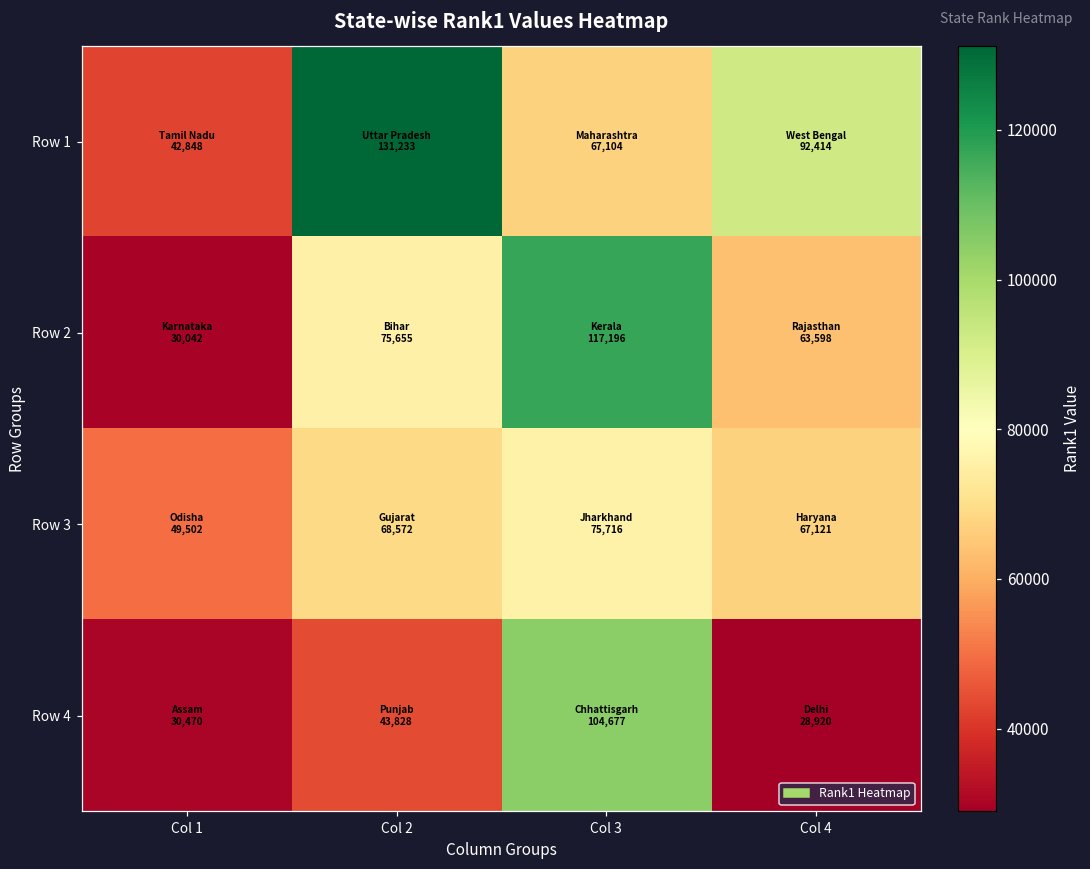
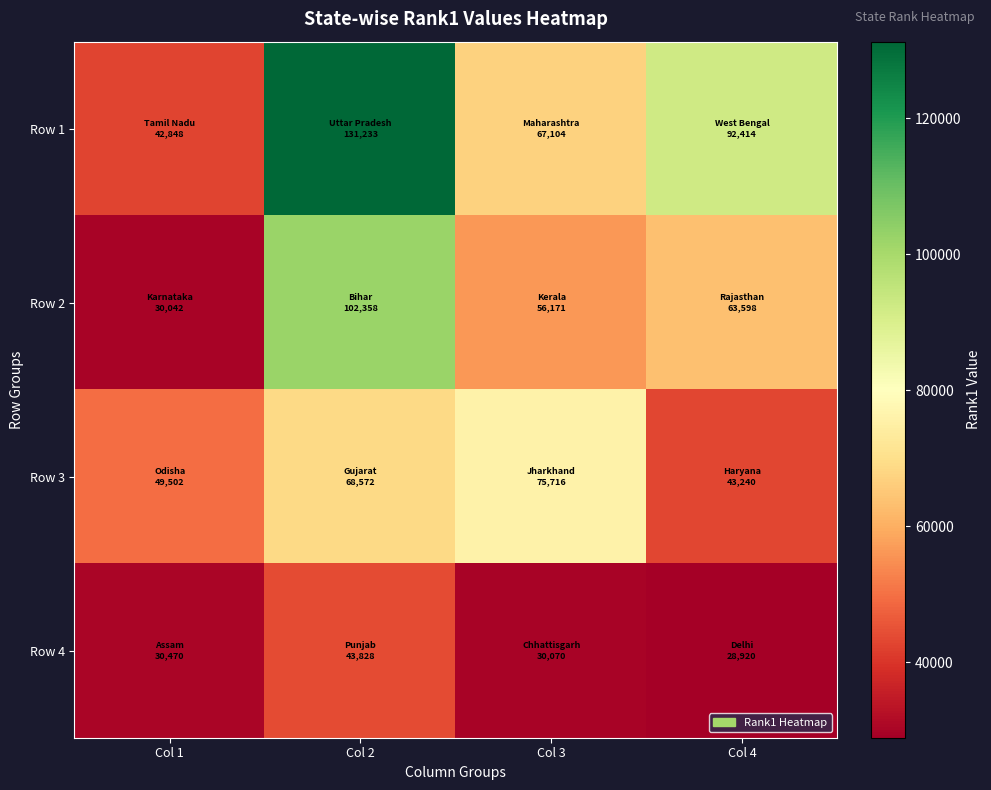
Row 2, Col 2: 75,655 -> 102,358
Row 2, Col 3: 117,196 -> 56,171
Row 3, Col 4: 67,121 -> 43,240
Row 4, Col 3: 104,677 -> 30,070
